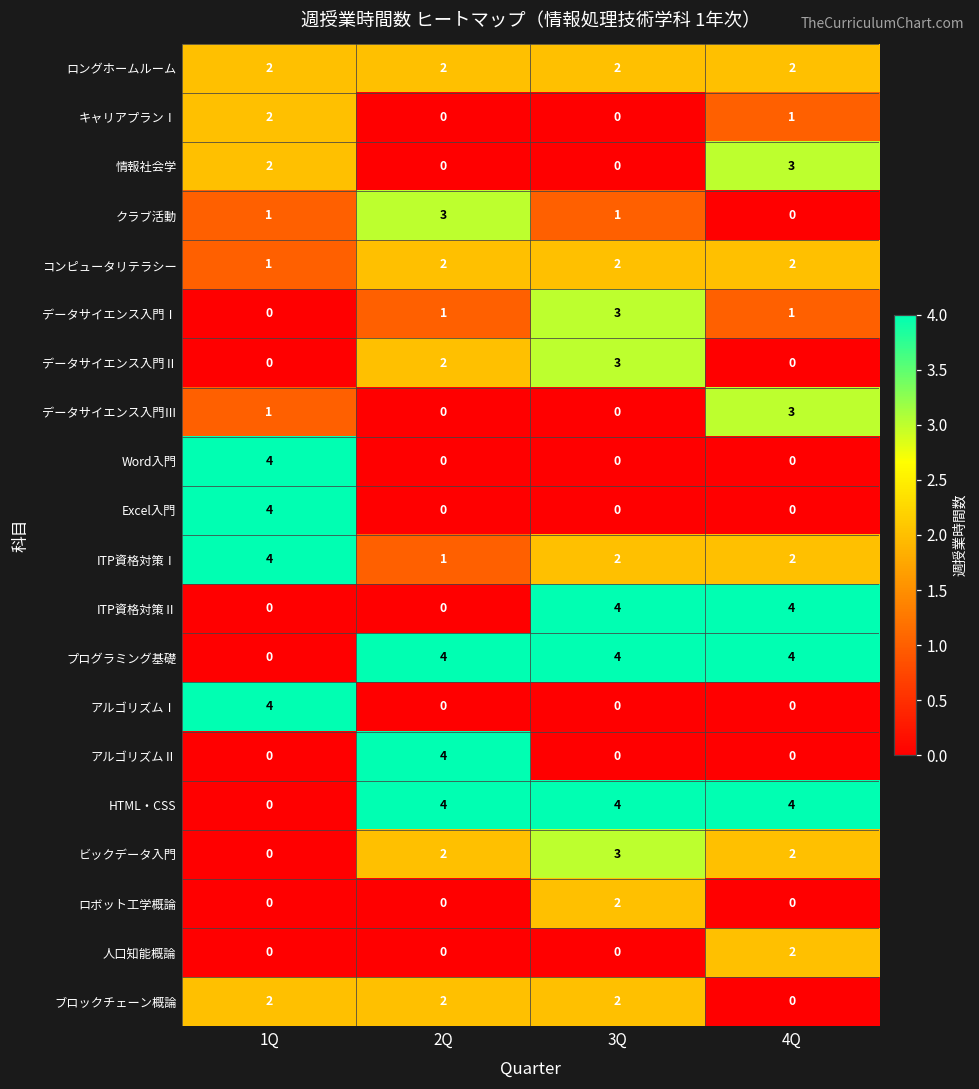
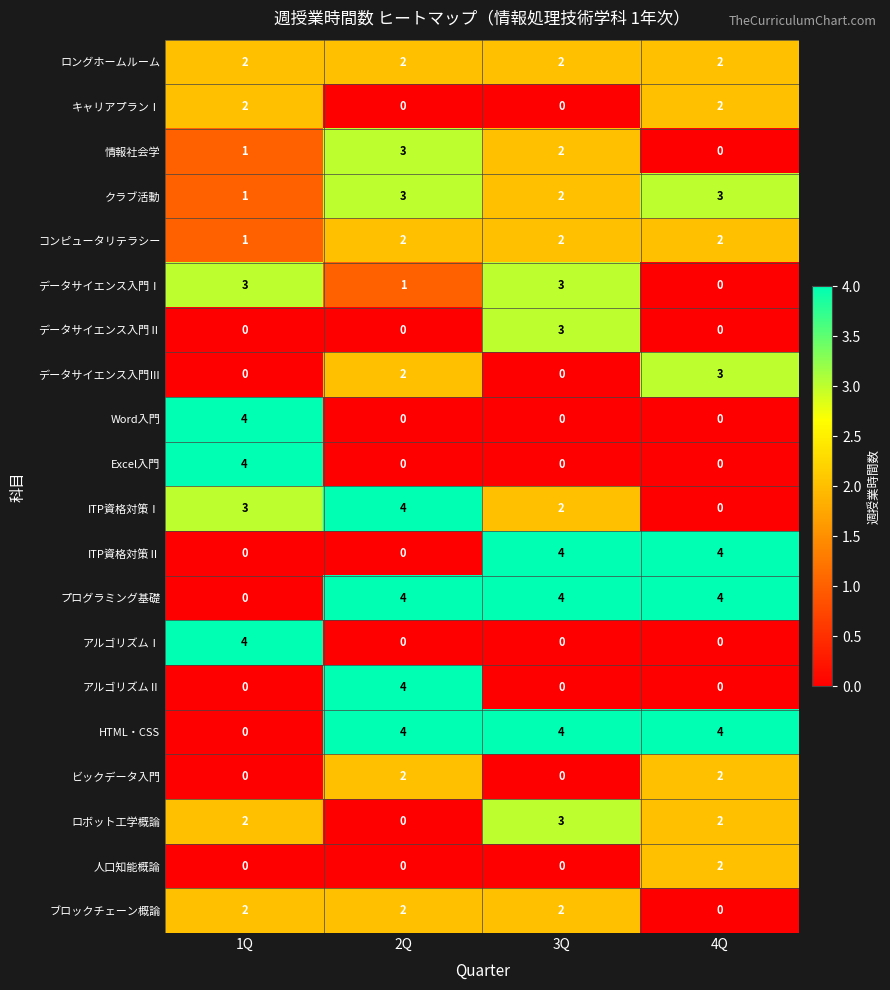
キャリアプランⅠ, 4Q: 1 -> 2
情報社会学, 1Q: 2 -> 1
情報社会学, 2Q: 0 -> 3
情報社会学, 3Q: 0 -> 2
情報社会学, 4Q: 3 -> 0
クラブ活動, 3Q: 1 -> 2
クラブ活動, 4Q: 0 -> 3
データサイエンス入門Ⅰ, 1Q: 0 -> 3
データサイエンス入門Ⅰ, 4Q: 1 -> 0
データサイエンス入門Ⅱ, 2Q: 2 -> 0
データサイエンス入門Ⅲ, 1Q: 1 -> 0
データサイエンス入門Ⅲ, 2Q: 0 -> 2
ITP資格対策Ⅰ, 1Q: 4 -> 3
ITP資格対策Ⅰ, 2Q: 1 -> 4
ITP資格対策Ⅰ, 4Q: 2 -> 0
ビックデータ入門, 3Q: 3 -> 0
ロボット工学概論, 1Q: 0 -> 2
ロボット工学概論, 3Q: 2 -> 3
ロボット工学概論, 4Q: 0 -> 2
